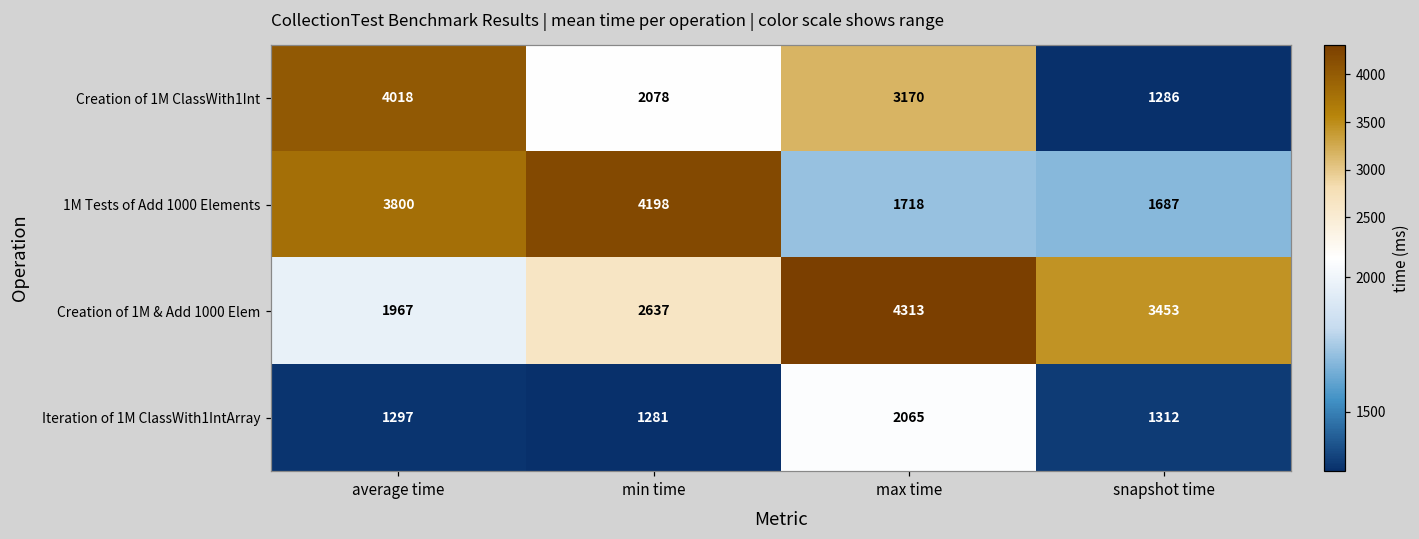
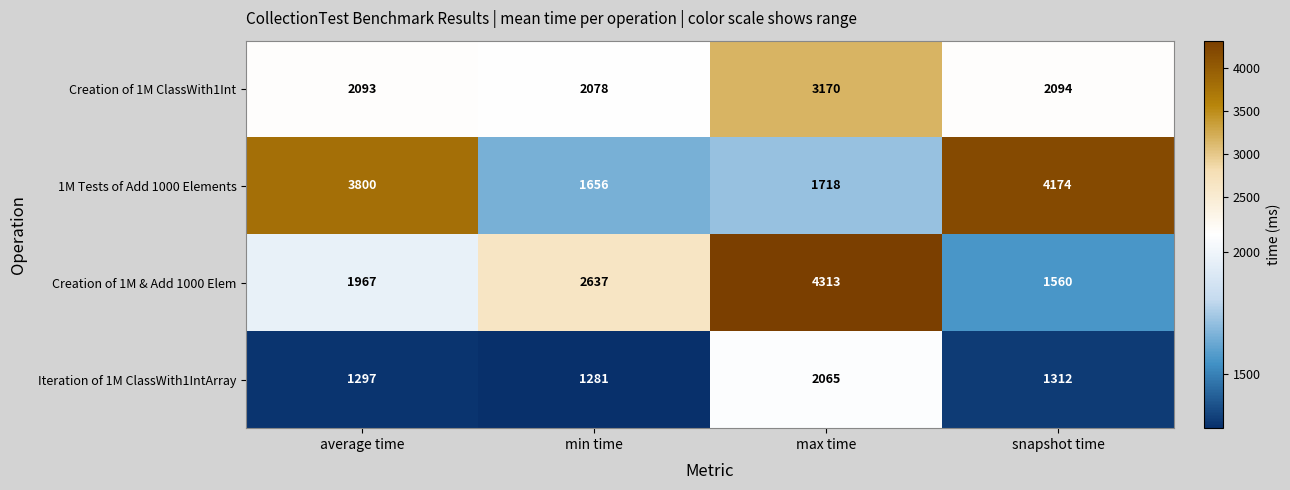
Creation of 1M ClassWith1Int, average time: 4018 -> 2093
Creation of 1M ClassWith1Int, snapshot time: 1286 -> 2094
1M Tests of Add 1000 Elements, min time: 4198 -> 1656
1M Tests of Add 1000 Elements, snapshot time: 1687 -> 4174
Creation of 1M & Add 1000 Elem, snapshot time: 3453 -> 1560
